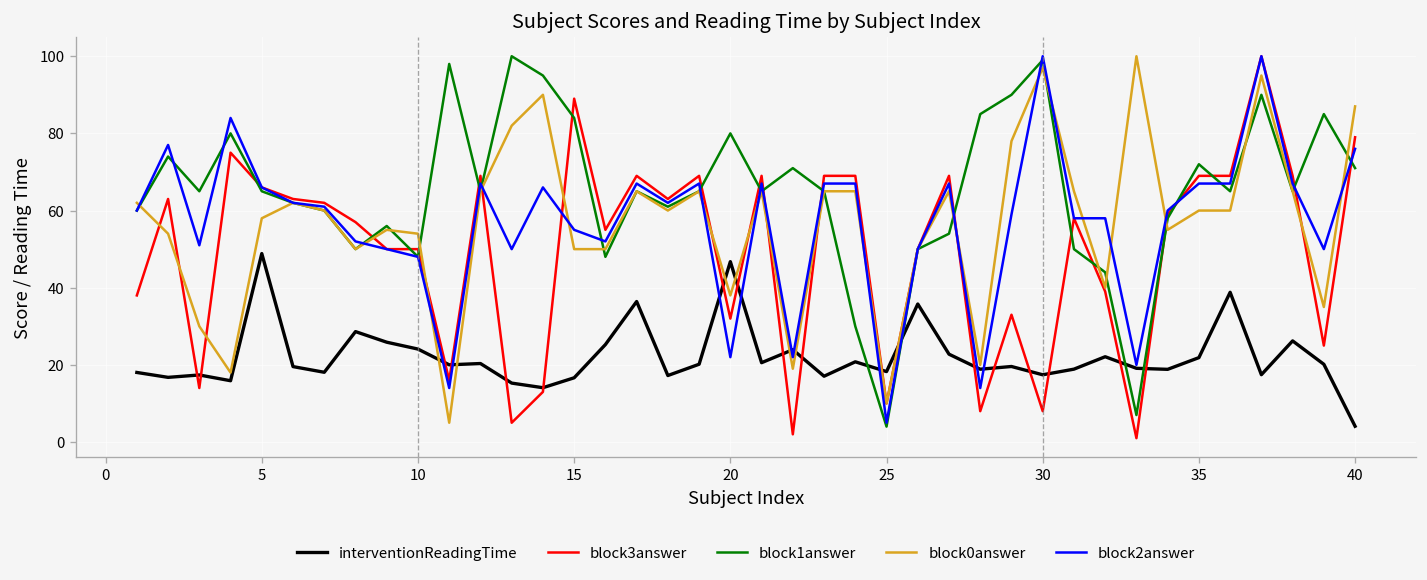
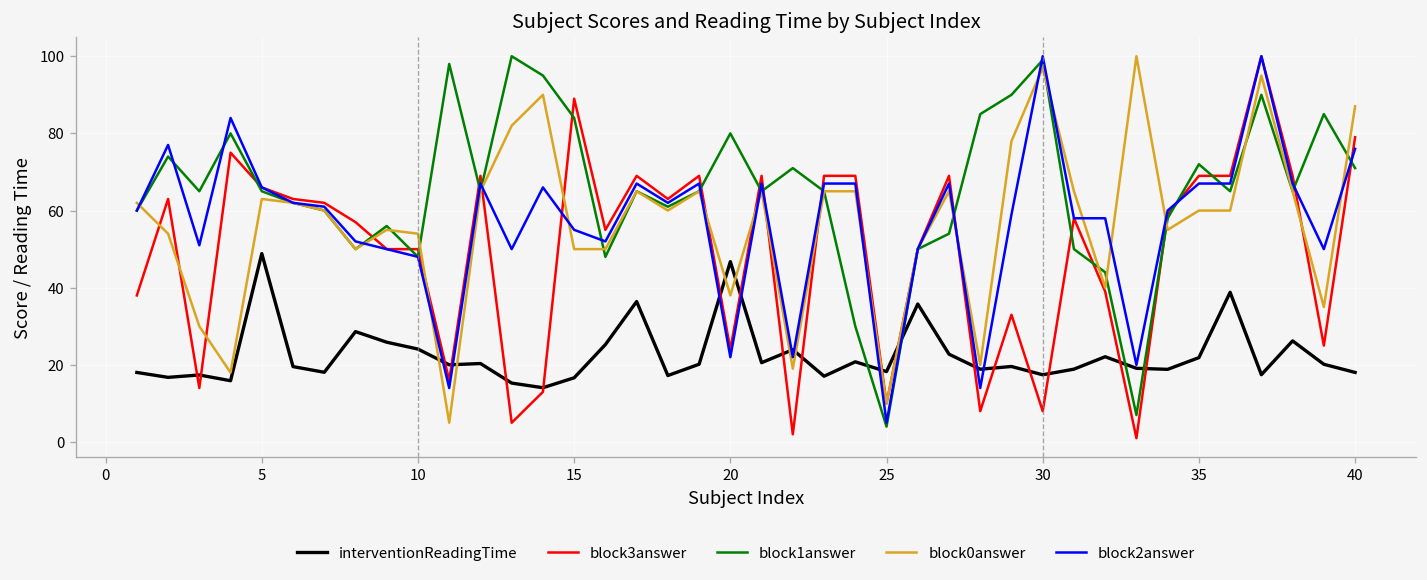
block0answer, 5: 58 -> 63
block3answer, 20: 32 -> 24
interventionReadingTime, 40: 4 -> 18
